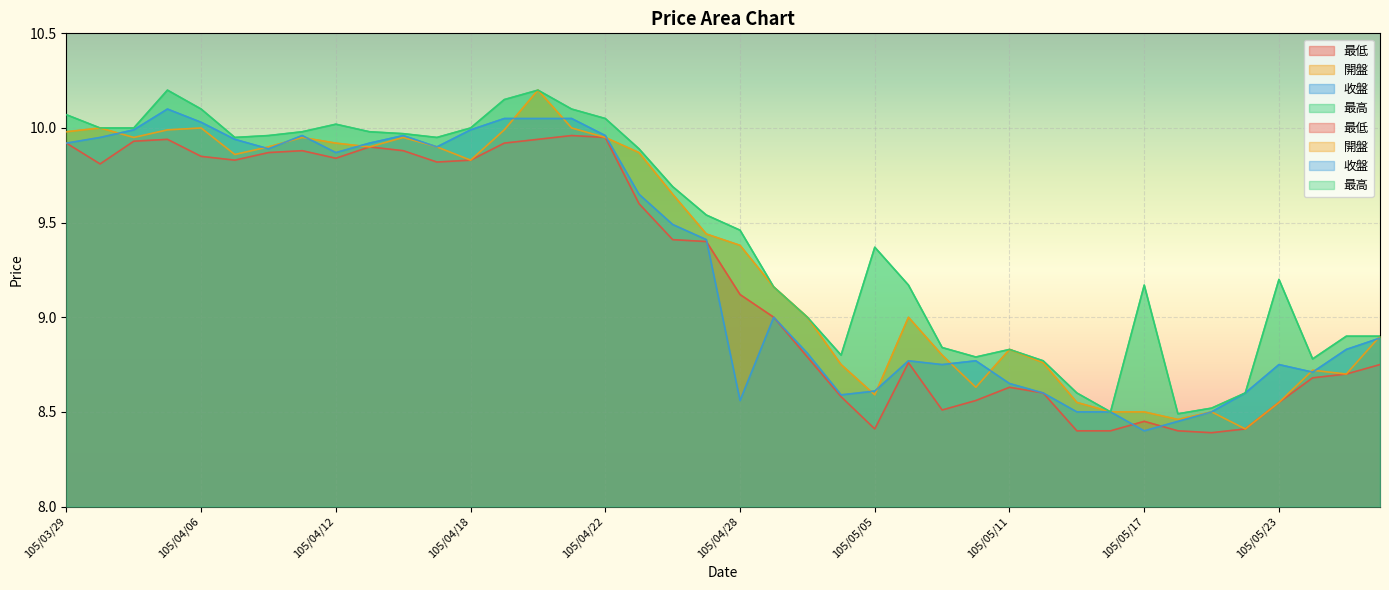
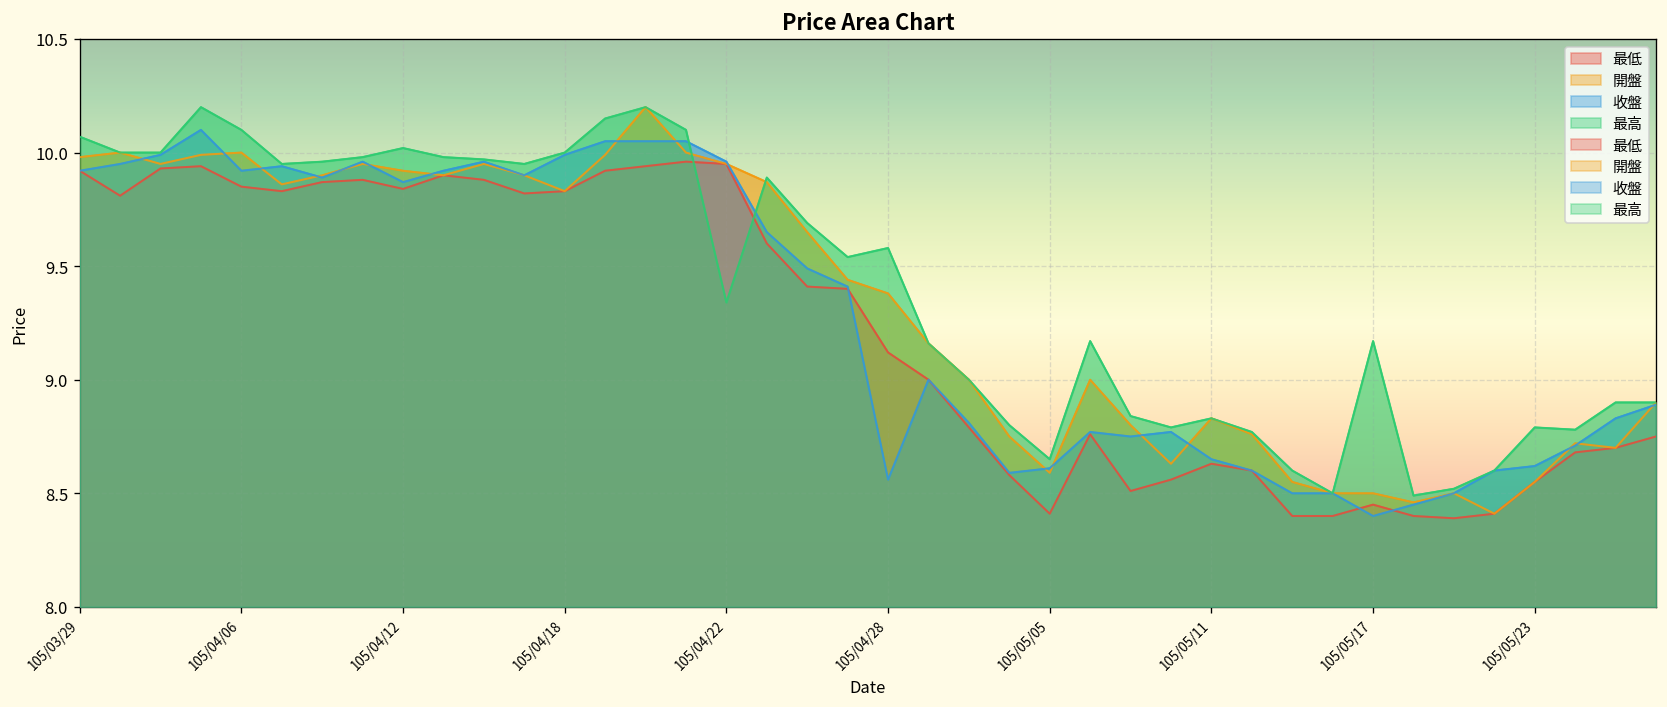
收盤, 105/04/06: 10.03 -> 9.92
最高, 105/04/22: 10.05 -> 9.34
最高, 105/04/28: 9.46 -> 9.58
最高, 105/05/05: 9.37 -> 8.65
收盤, 105/05/23: 8.75 -> 8.62
最高, 105/05/23: 9.20 -> 8.79
